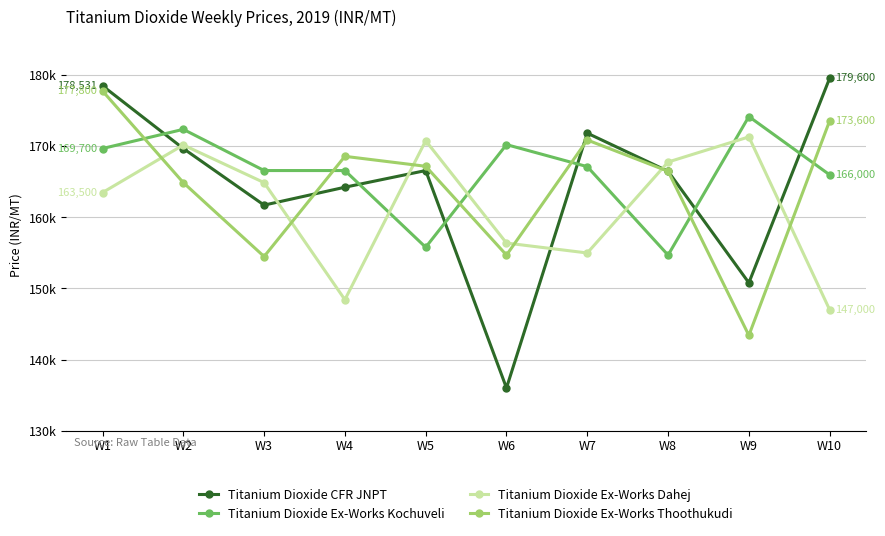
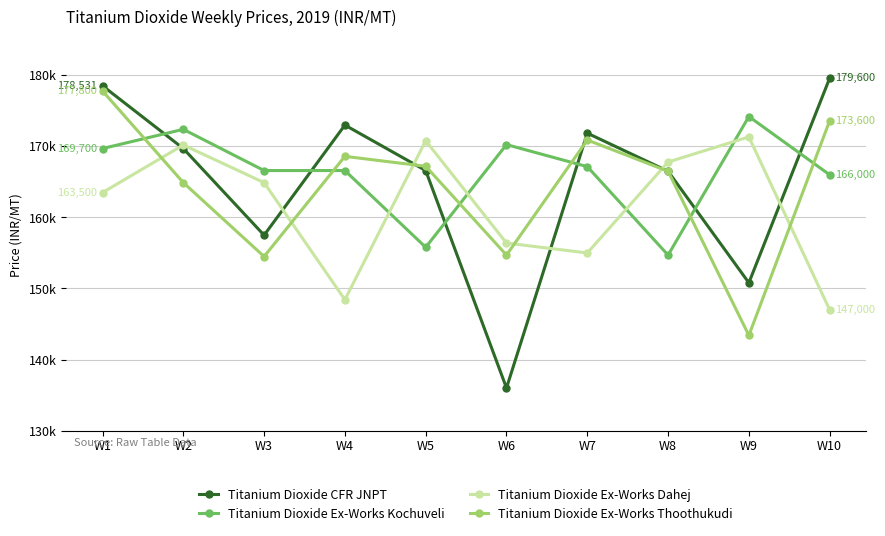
Titanium Dioxide CFR JNPT, W3: 162000 -> 158000
Titanium Dioxide CFR JNPT, W4: 164000 -> 173000
